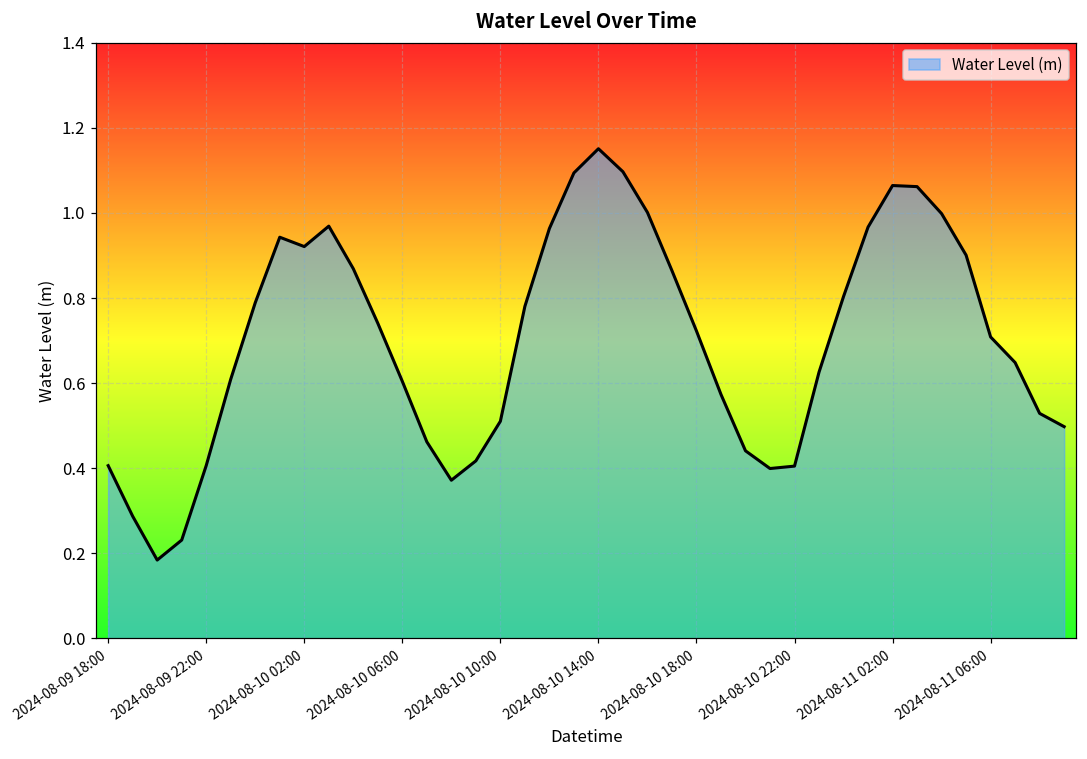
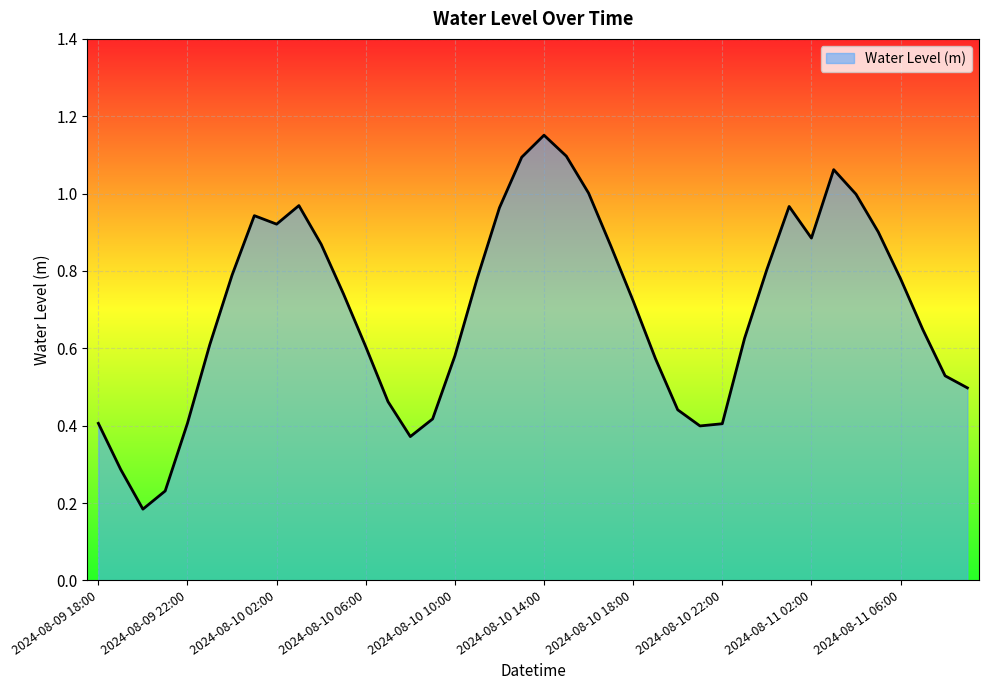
2024-08-10 10:00: 0.51 -> 0.58
2024-08-11 02:00: 1.06 -> 0.88
2024-08-11 06:00: 0.71 -> 0.78
